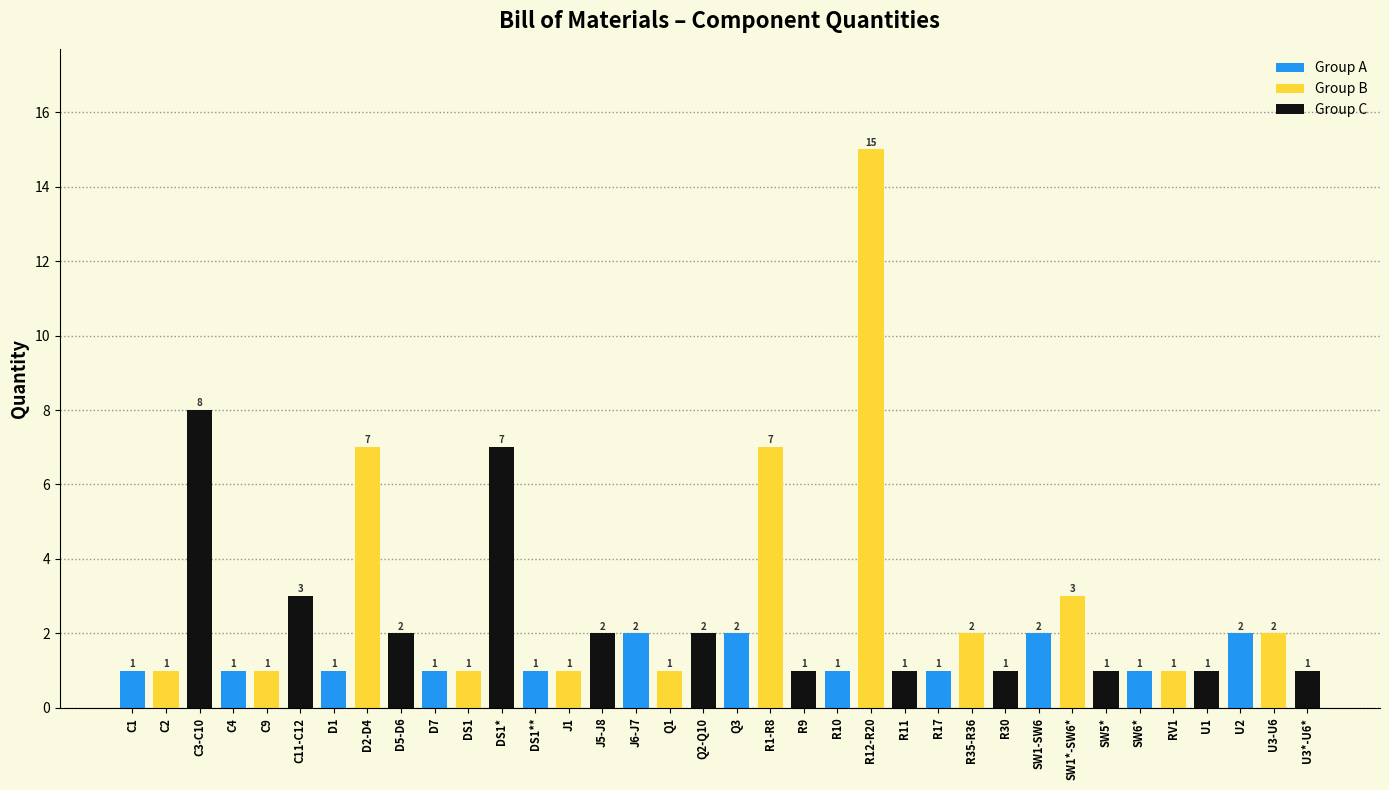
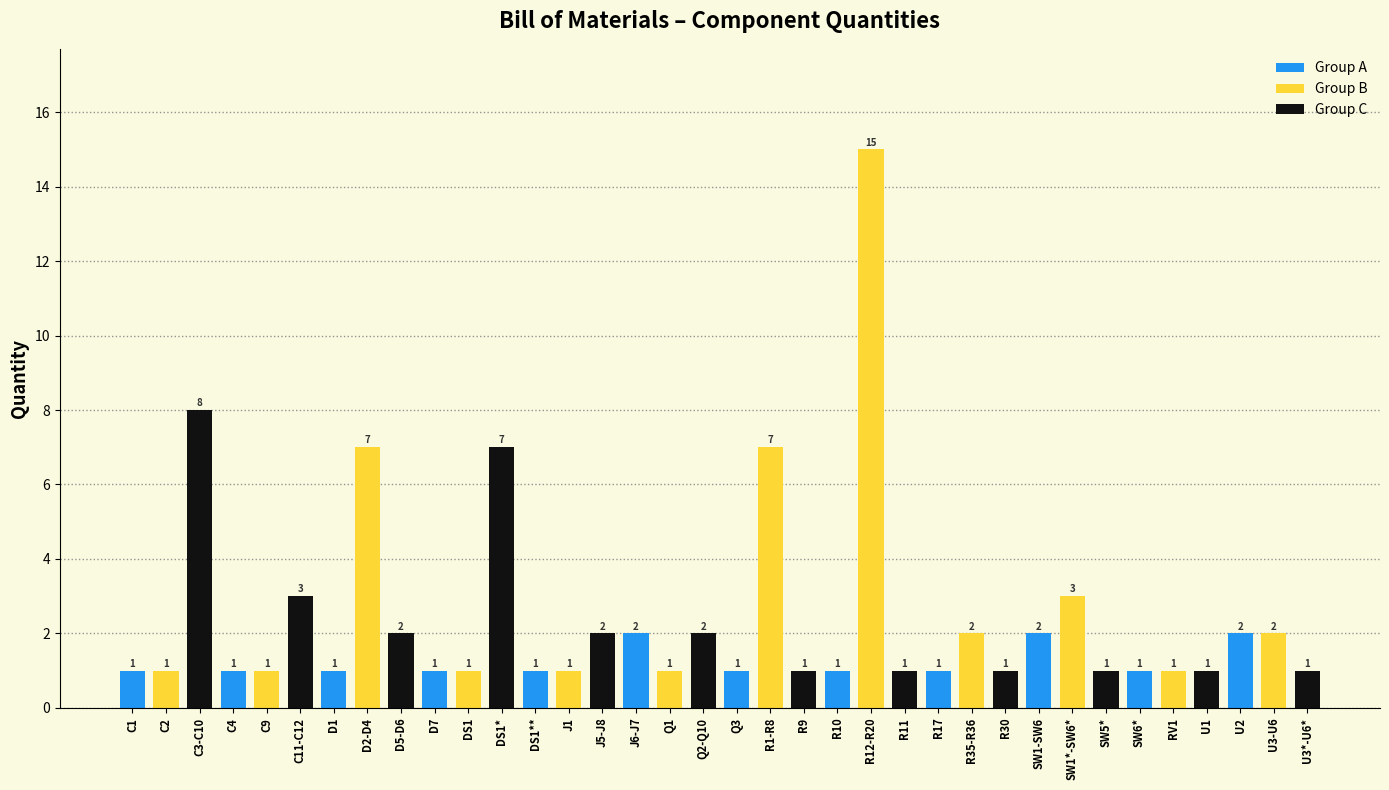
Group A, Q3: 2 -> 1
